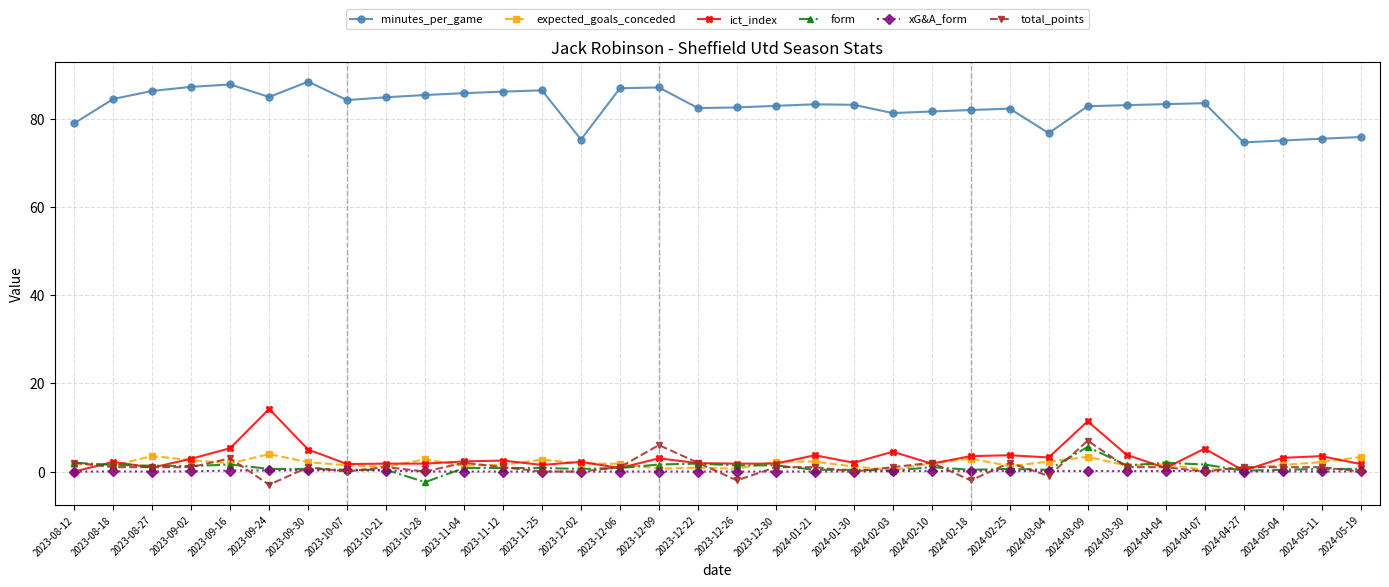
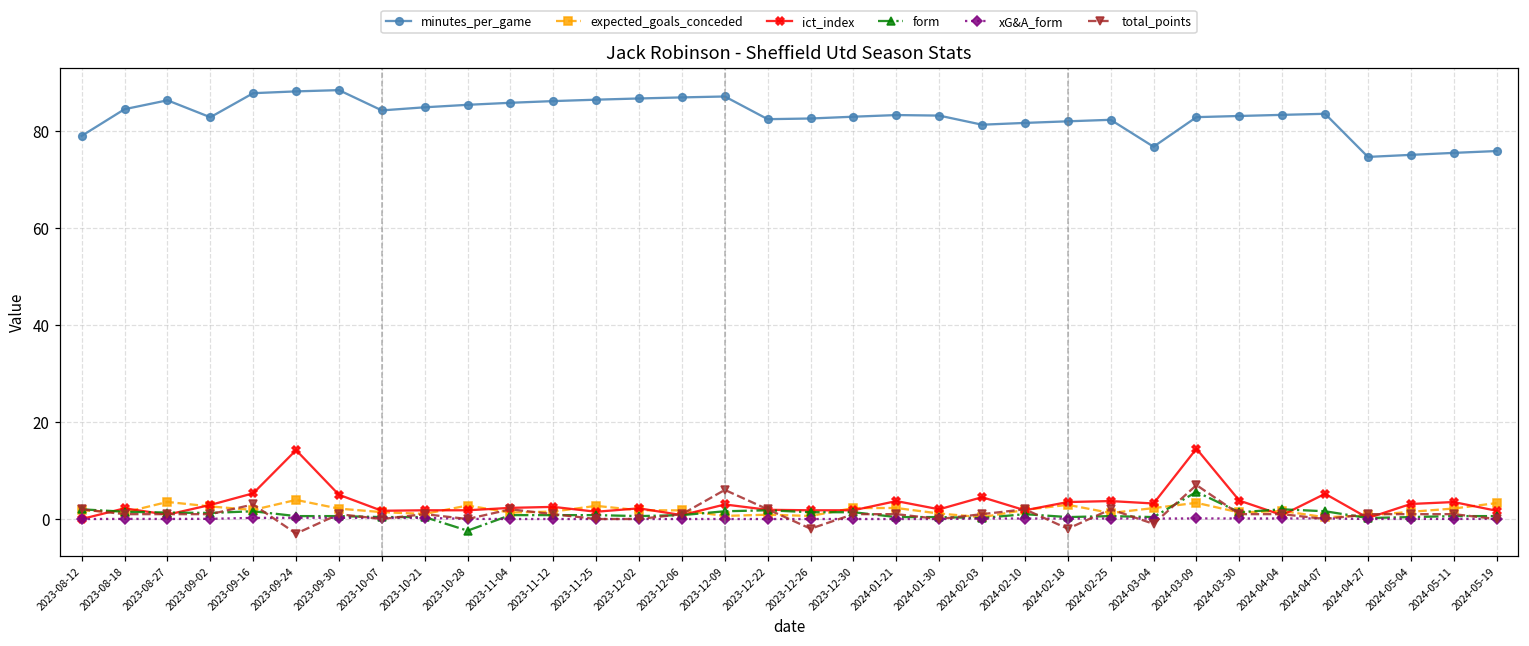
minutes_per_game, 2023-09-02: 87 -> 83
minutes_per_game, 2023-09-24: 85 -> 88
minutes_per_game, 2023-12-02: 75 -> 87
ict_index, 2024-03-09: 11 -> 15
